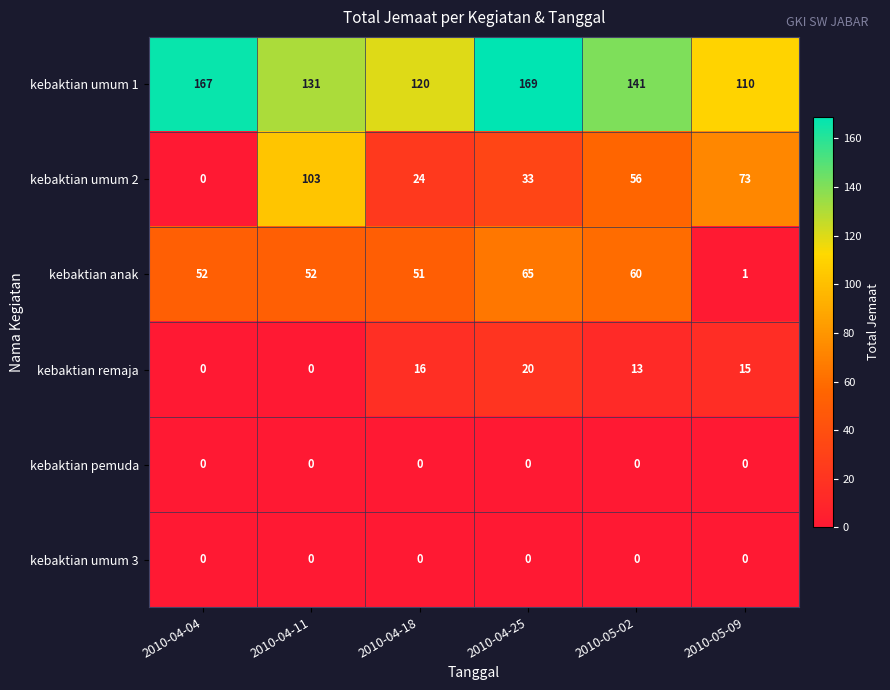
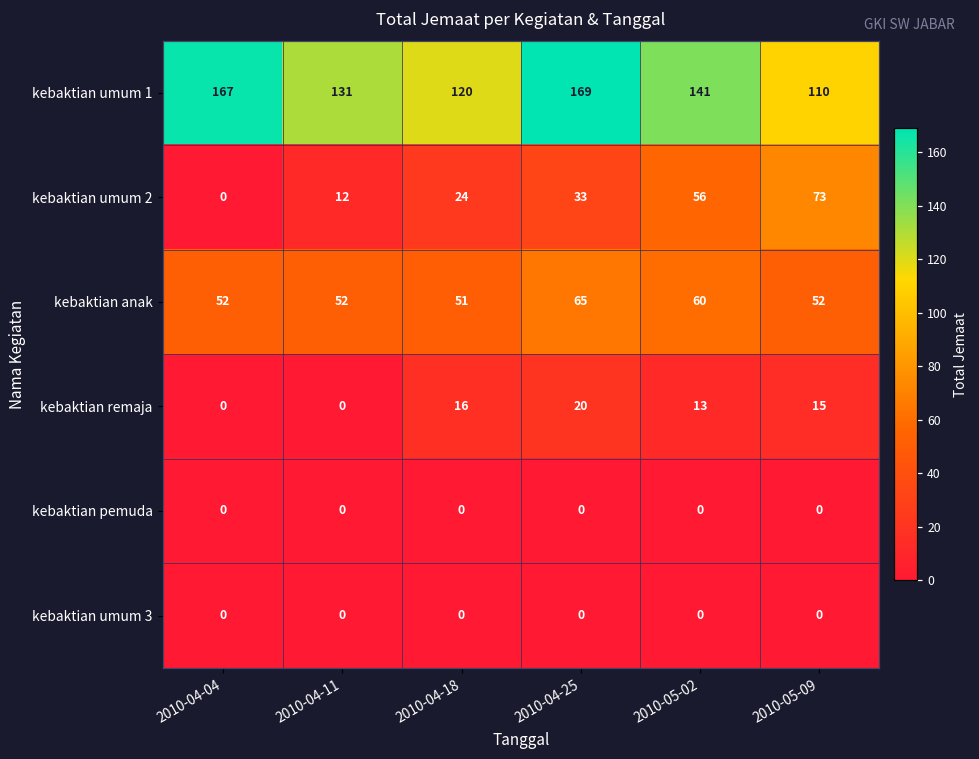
kebaktian umum 2, 2010-04-11: 103 -> 12
kebaktian anak, 2010-05-09: 1 -> 52
